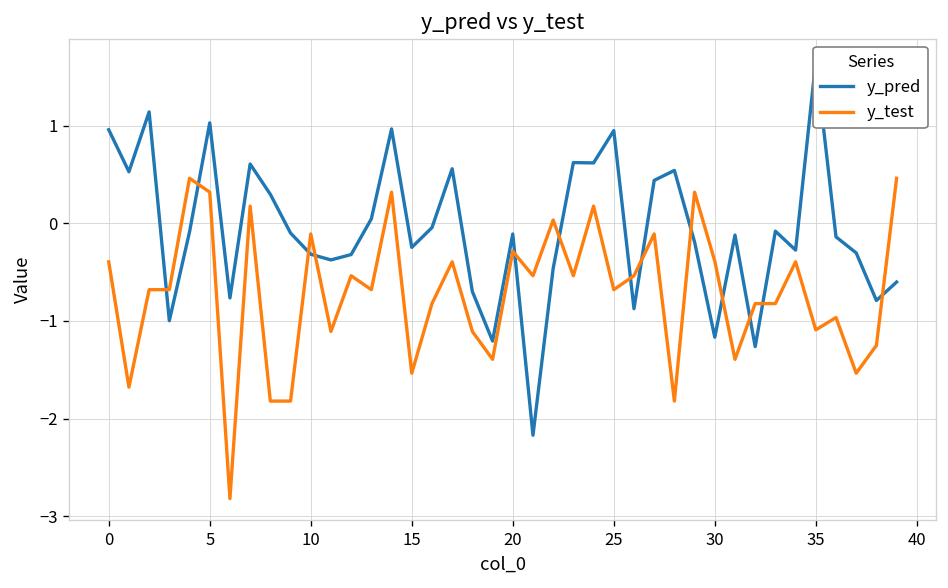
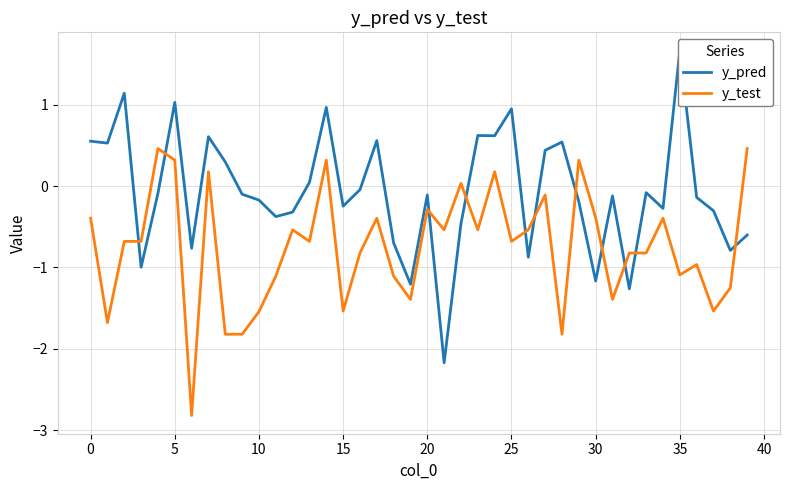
y_pred, 0: 1.0 -> 0.6
y_pred, 10: -0.3 -> -0.2
y_test, 10: -0.1 -> -1.5
